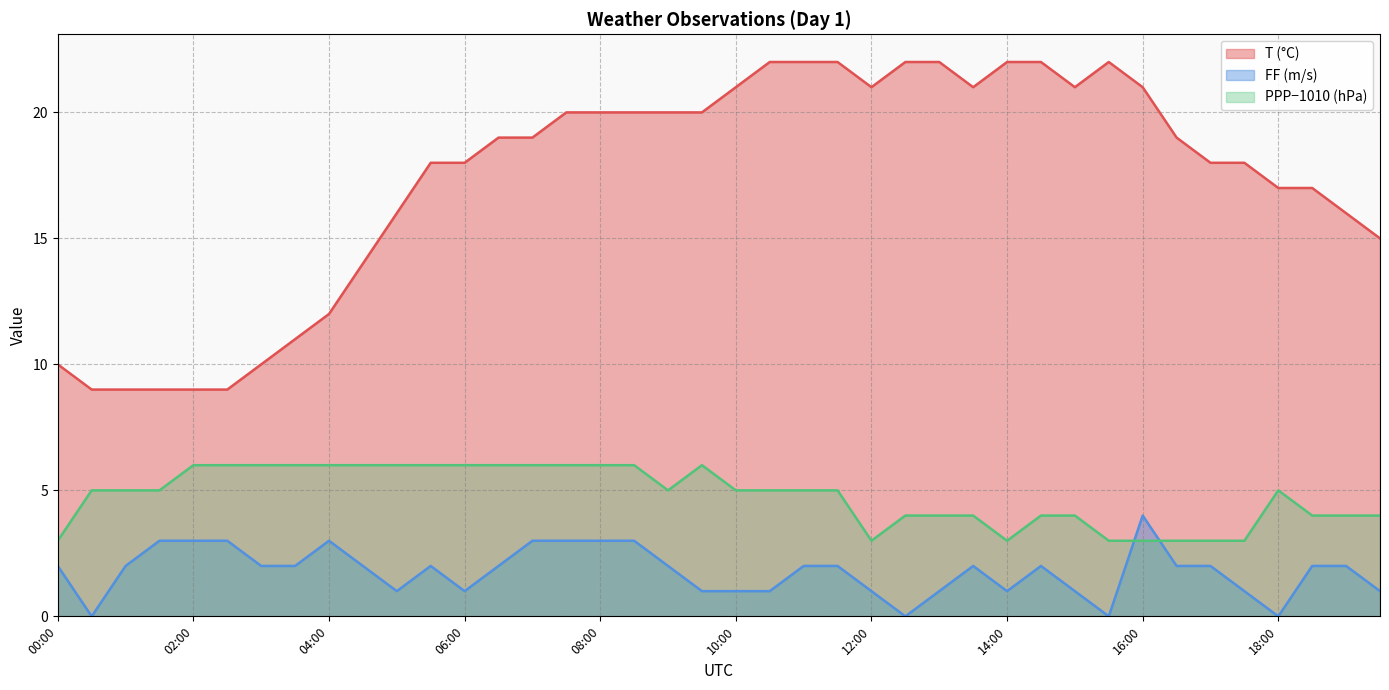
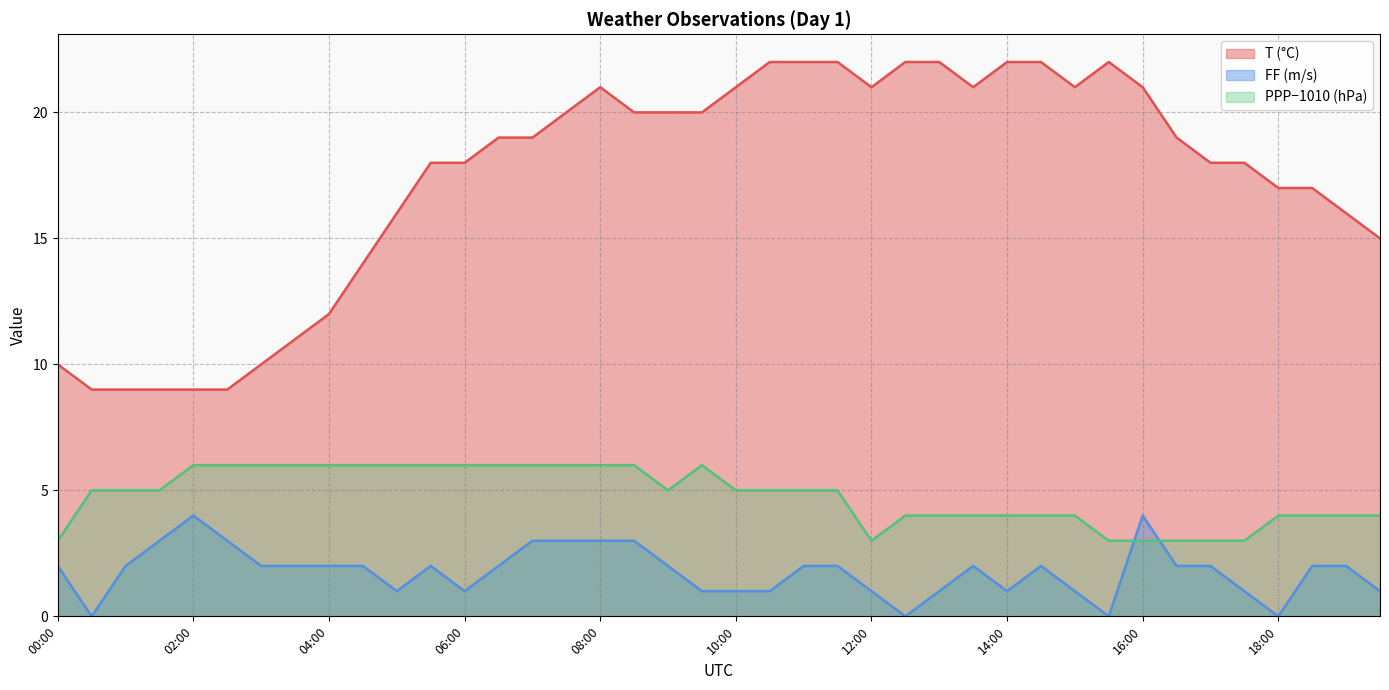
FF (m/s), 02:00: 3 -> 4
FF (m/s), 04:00: 3 -> 2
T (°C), 08:00: 20 -> 21
PPP−1010 (hPa), 14:00: 3.0 -> 4.0
PPP−1010 (hPa), 18:00: 5.0 -> 4.0
